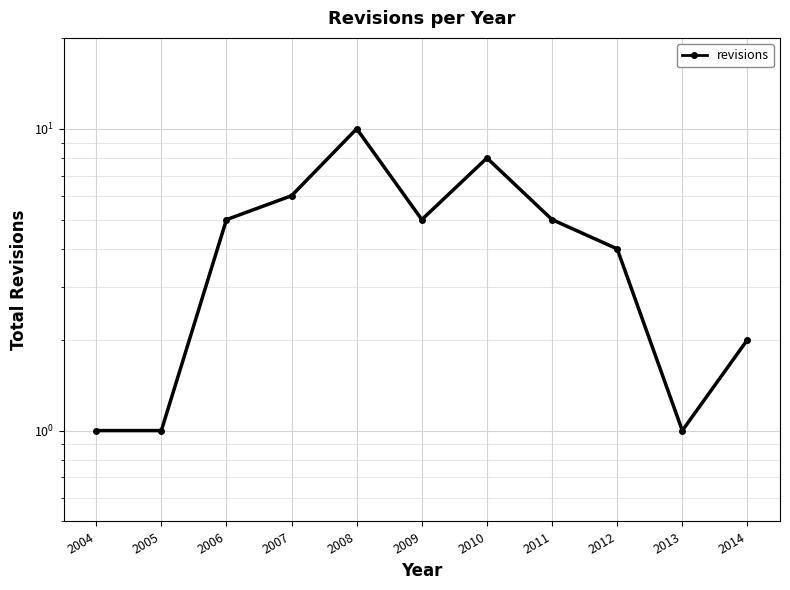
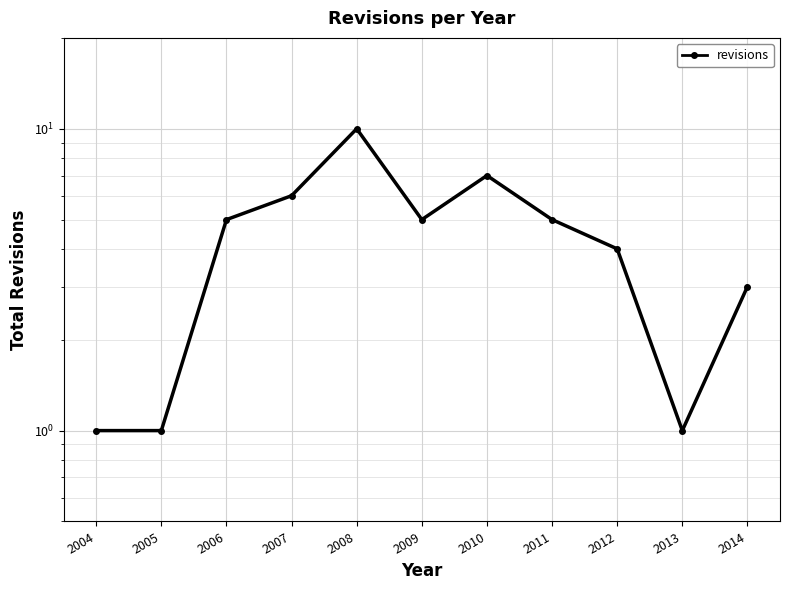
2010: 8 -> 7
2014: 2 -> 3
